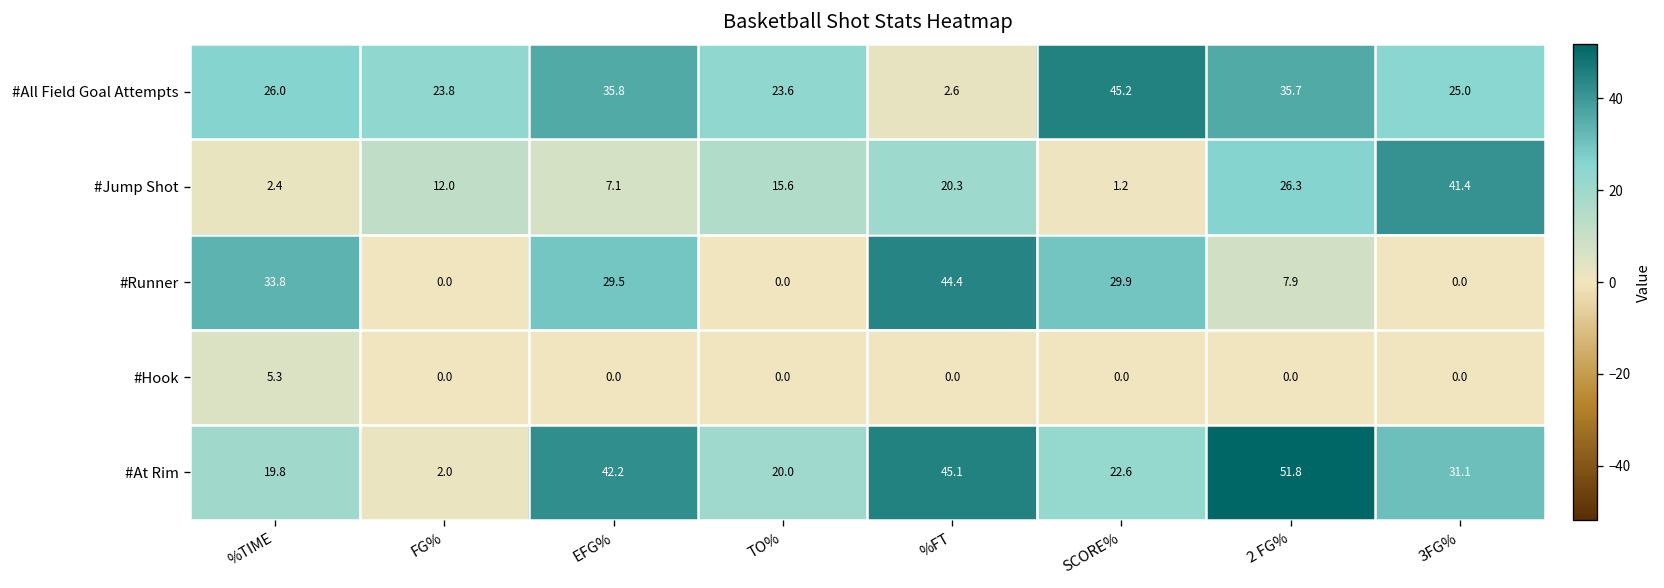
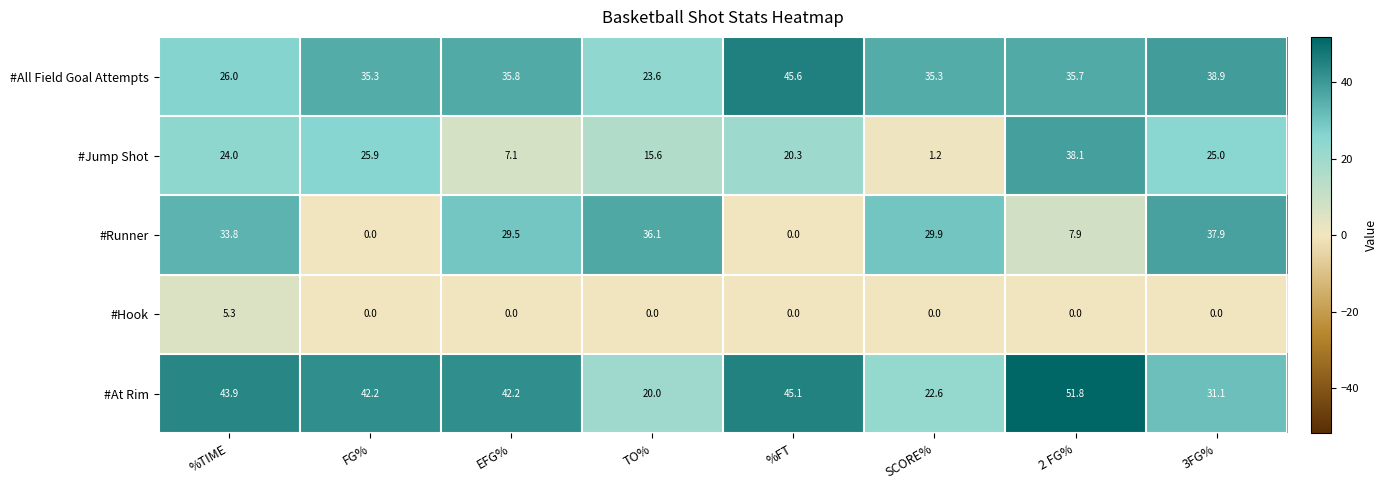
#All Field Goal Attempts, FG%: 23.8 -> 35.3
#All Field Goal Attempts, %FT: 2.6 -> 45.6
#All Field Goal Attempts, SCORE%: 45.2 -> 35.3
#All Field Goal Attempts, 3FG%: 25.0 -> 38.9
#Jump Shot, %TIME: 2.4 -> 24.0
#Jump Shot, FG%: 12.0 -> 25.9
#Jump Shot, 2 FG%: 26.3 -> 38.1
#Jump Shot, 3FG%: 41.4 -> 25.0
#Runner, TO%: 0.0 -> 36.1
#Runner, %FT: 44.4 -> 0.0
#Runner, 3FG%: 0.0 -> 37.9
#At Rim, %TIME: 19.8 -> 43.9
#At Rim, FG%: 2.0 -> 42.2
